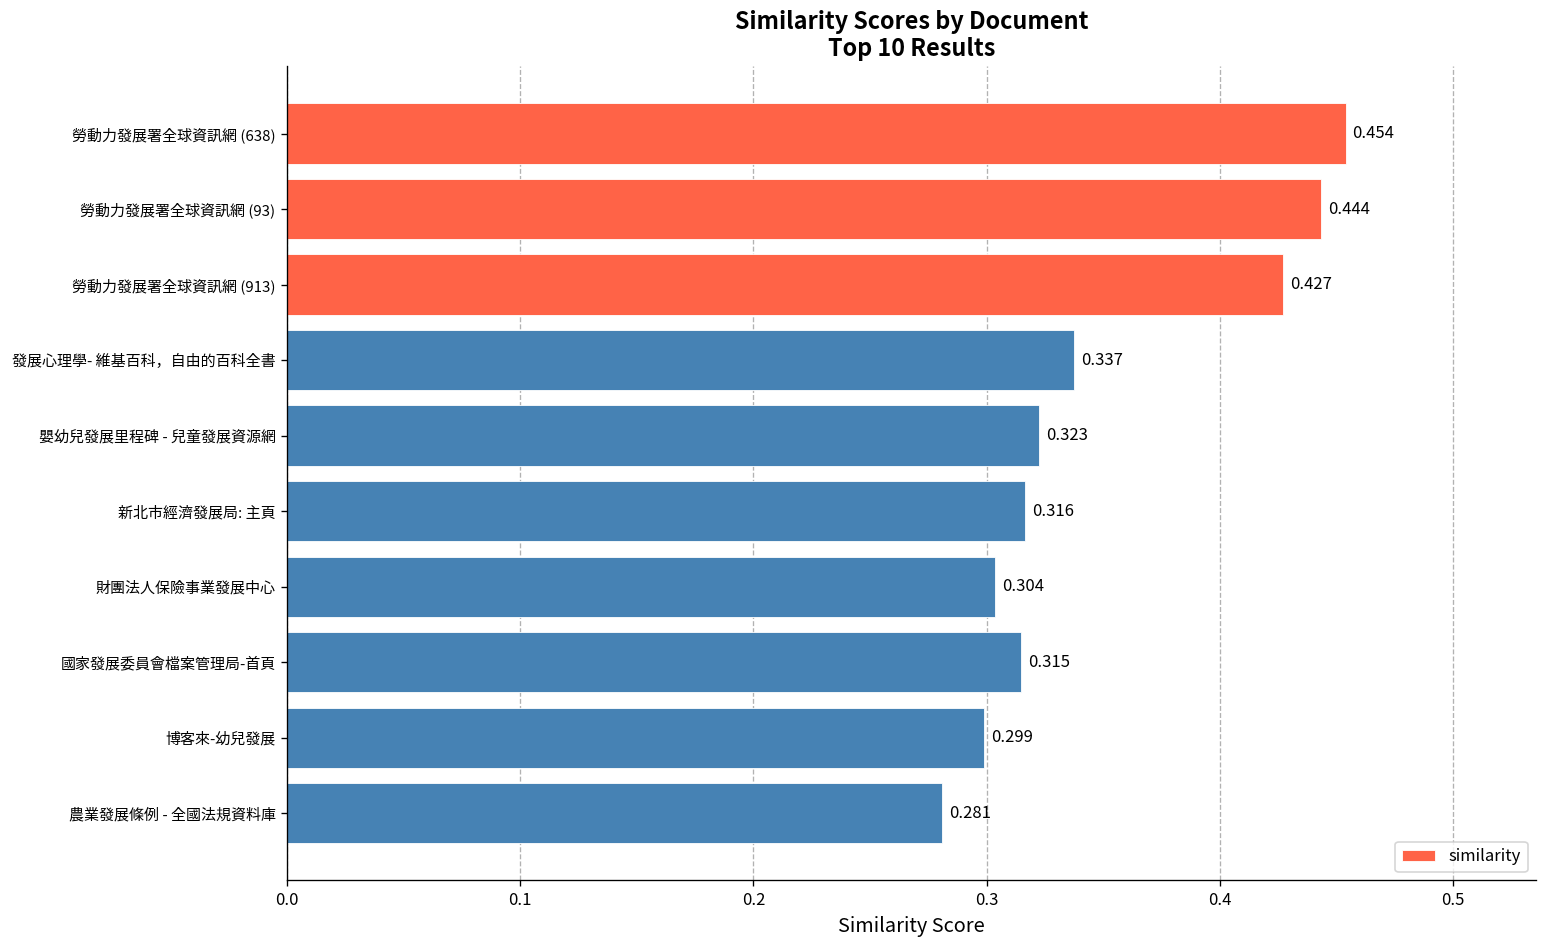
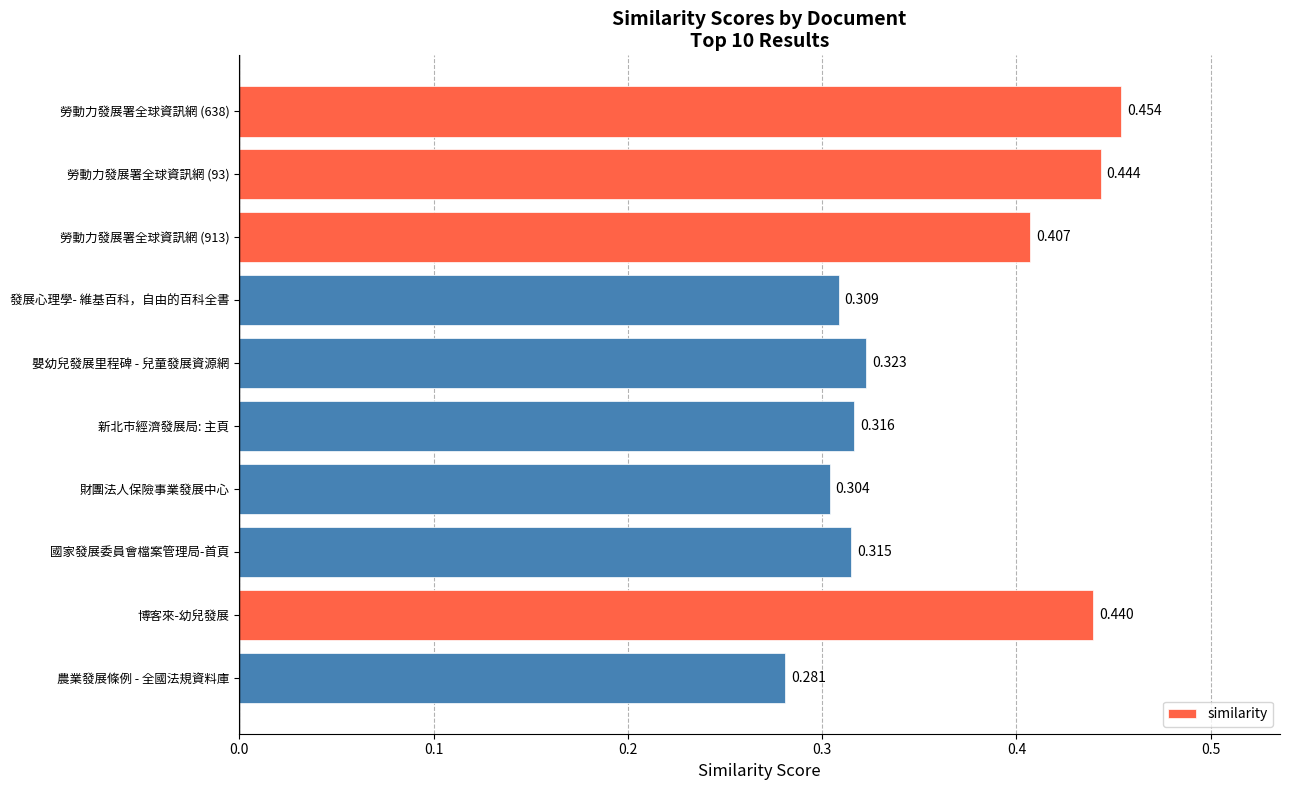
勞動力發展署全球資訊網 (913): 0.427 -> 0.407
發展心理學- 維基百科，自由的百科全書: 0.337 -> 0.309
博客來-幼兒發展: 0.299 -> 0.440
